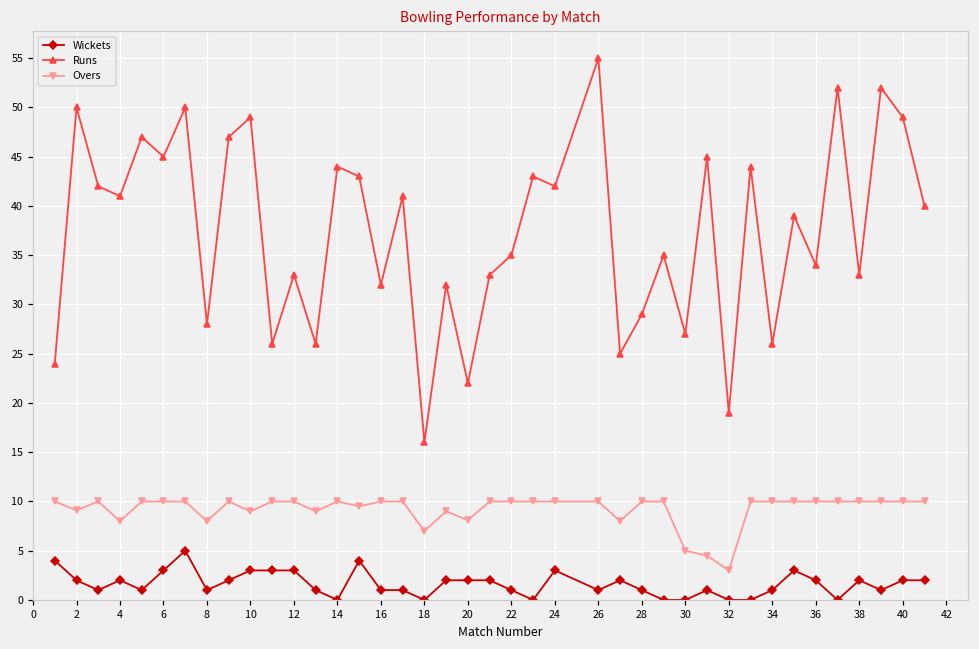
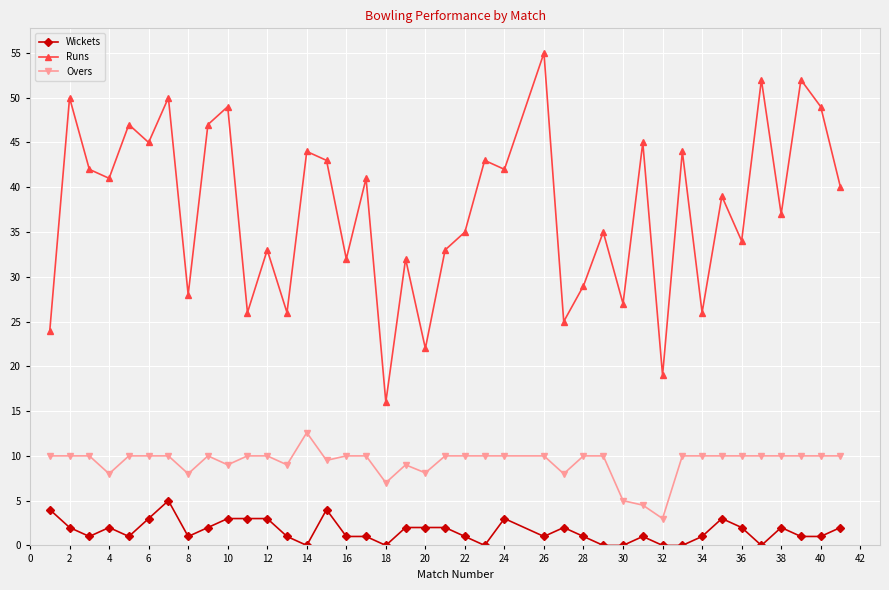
Overs, 2: 9 -> 10
Overs, 14: 10 -> 13
Runs, 38: 33 -> 37
Wickets, 40: 2 -> 1
